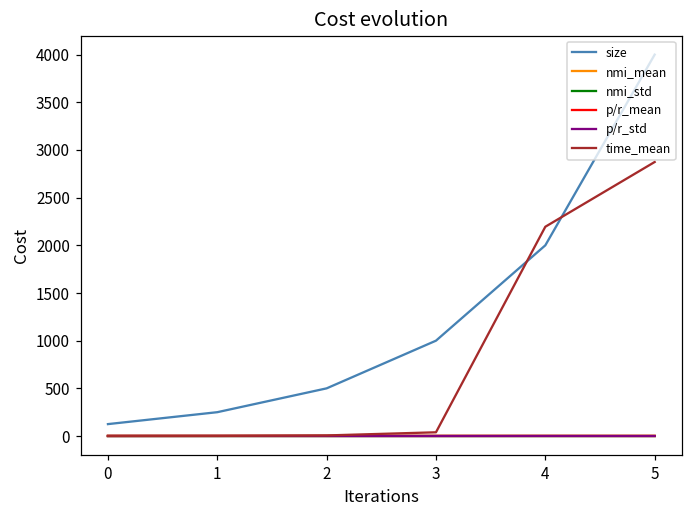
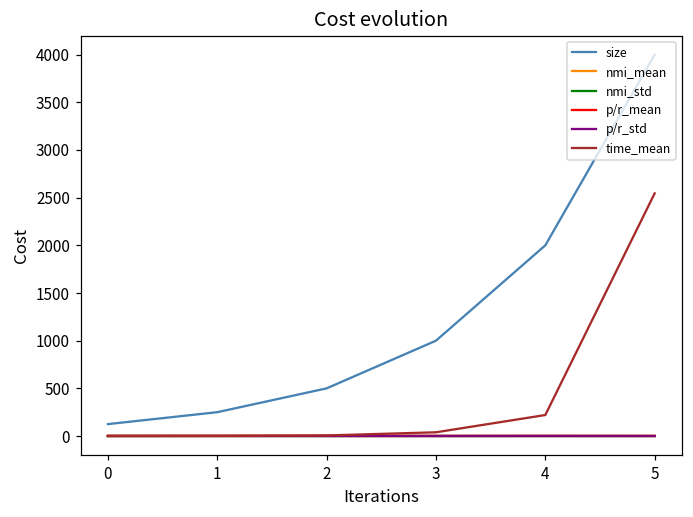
time_mean, 4: 2200 -> 200
time_mean, 5: 2900 -> 2500
